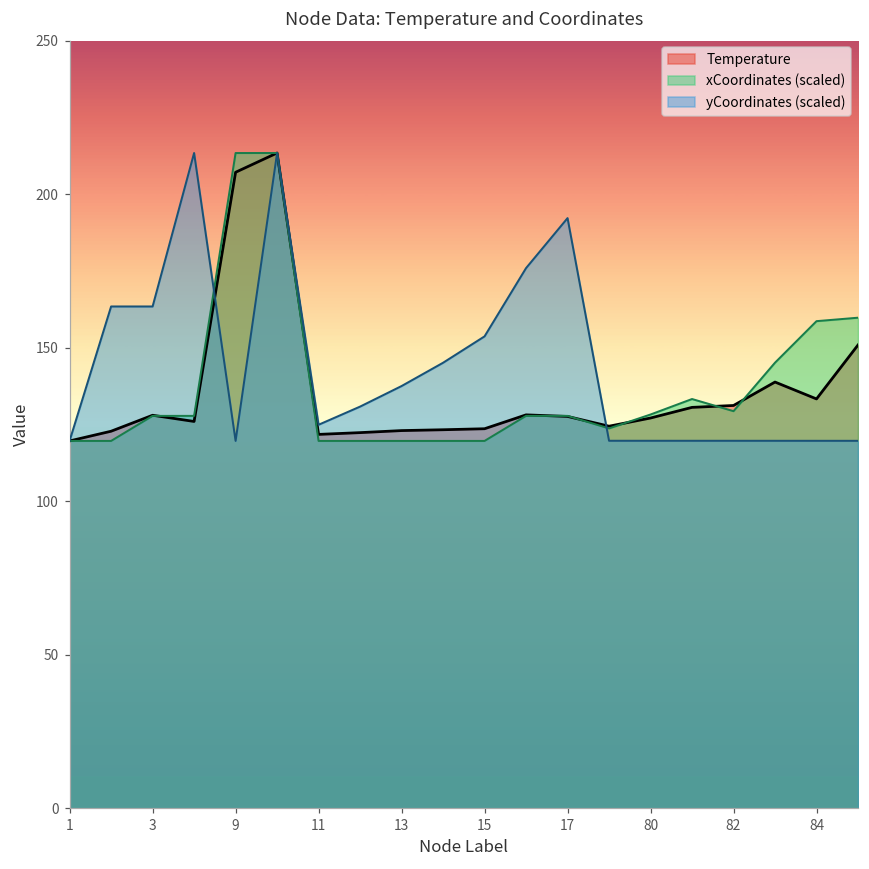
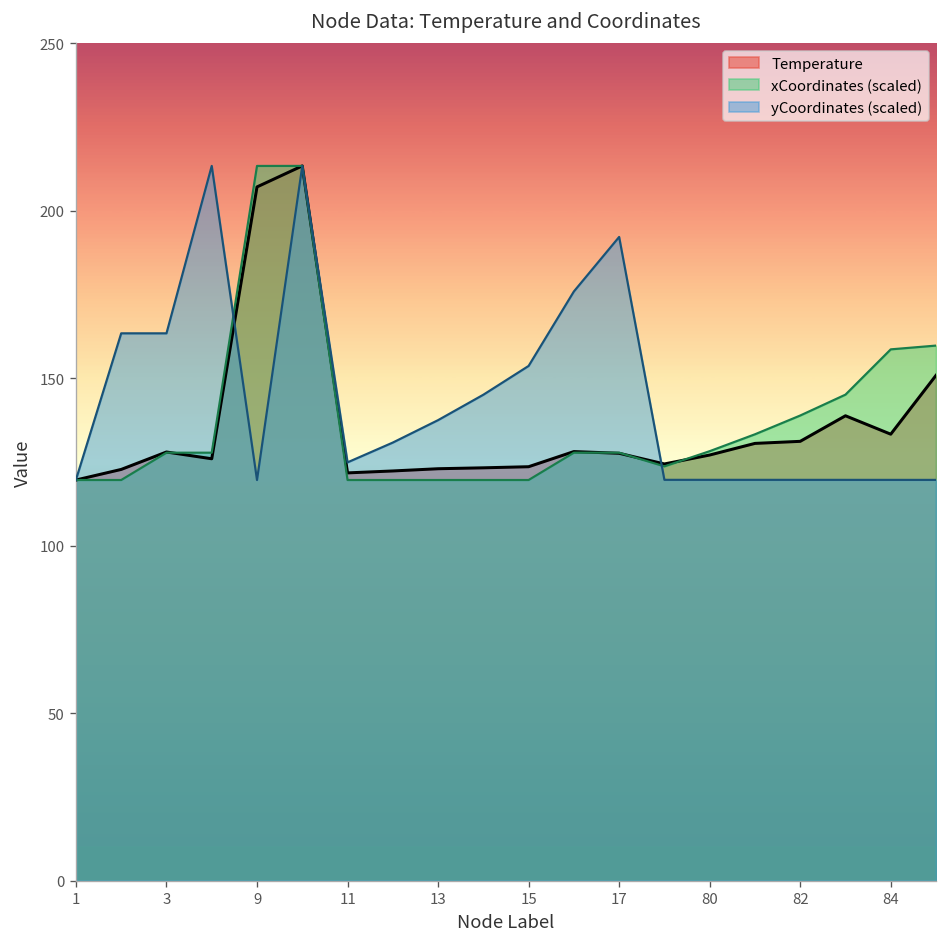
xCoordinates (scaled), 82: 129 -> 139
